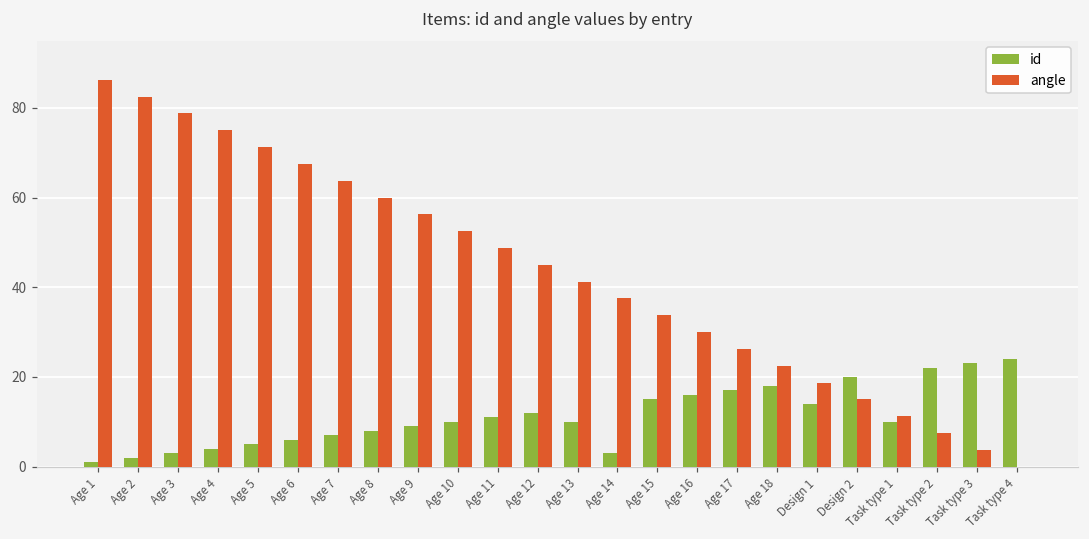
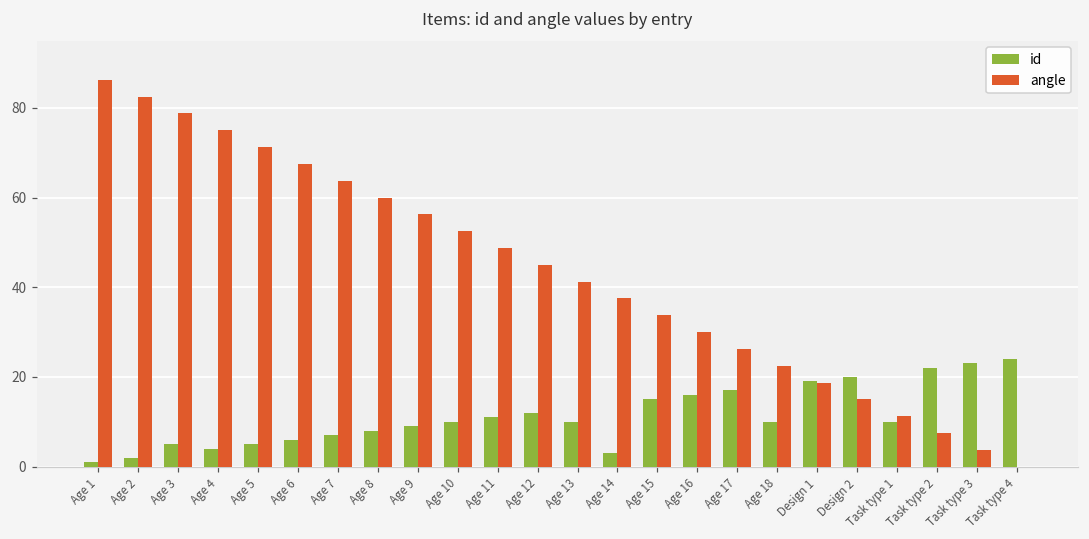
id, Age 3: 3 -> 5
id, Age 18: 18 -> 10
id, Design 1: 14 -> 19
